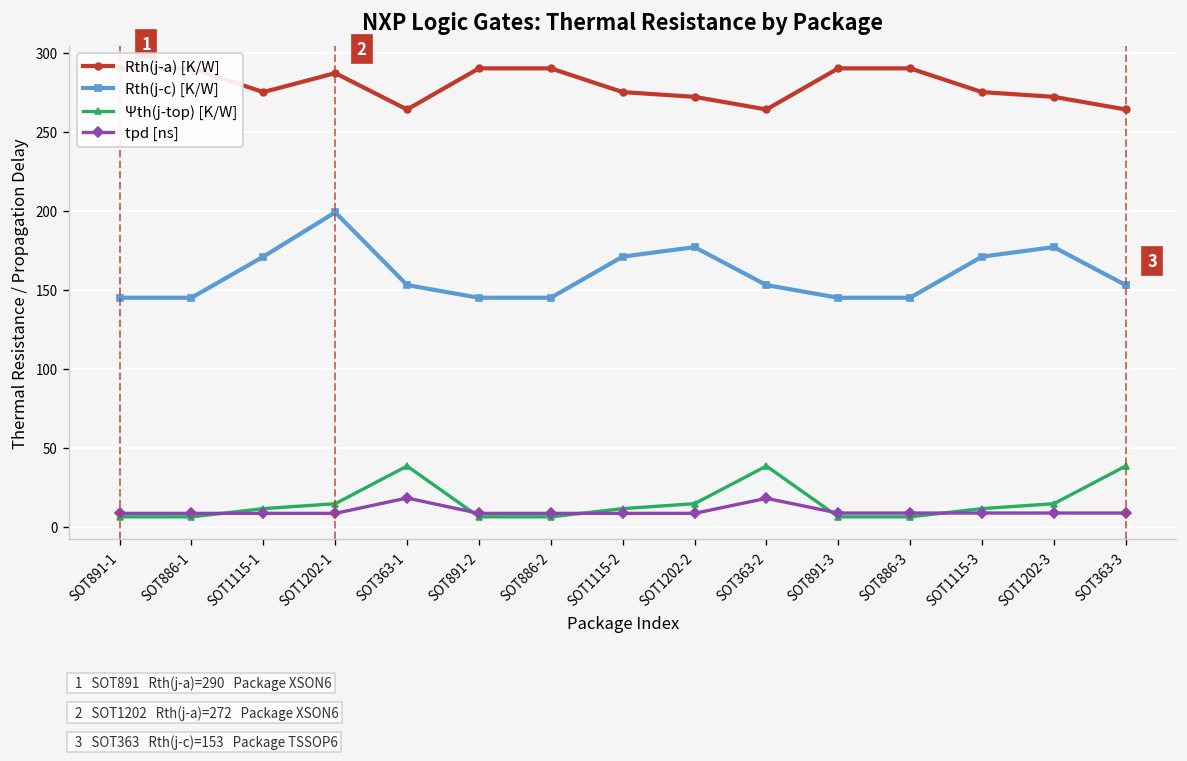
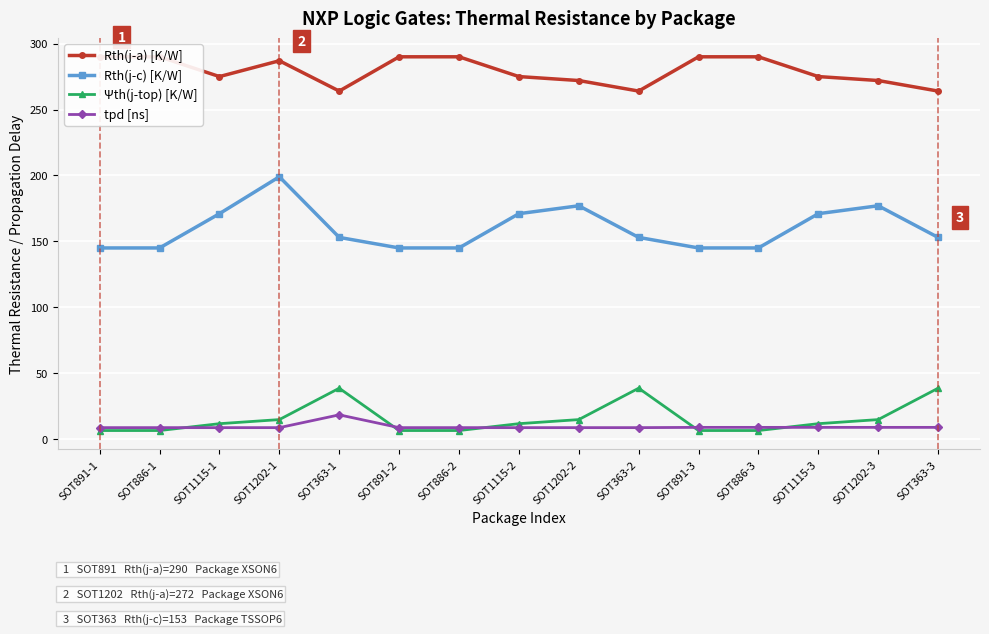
tpd [ns], SOT363-2: 18 -> 9
